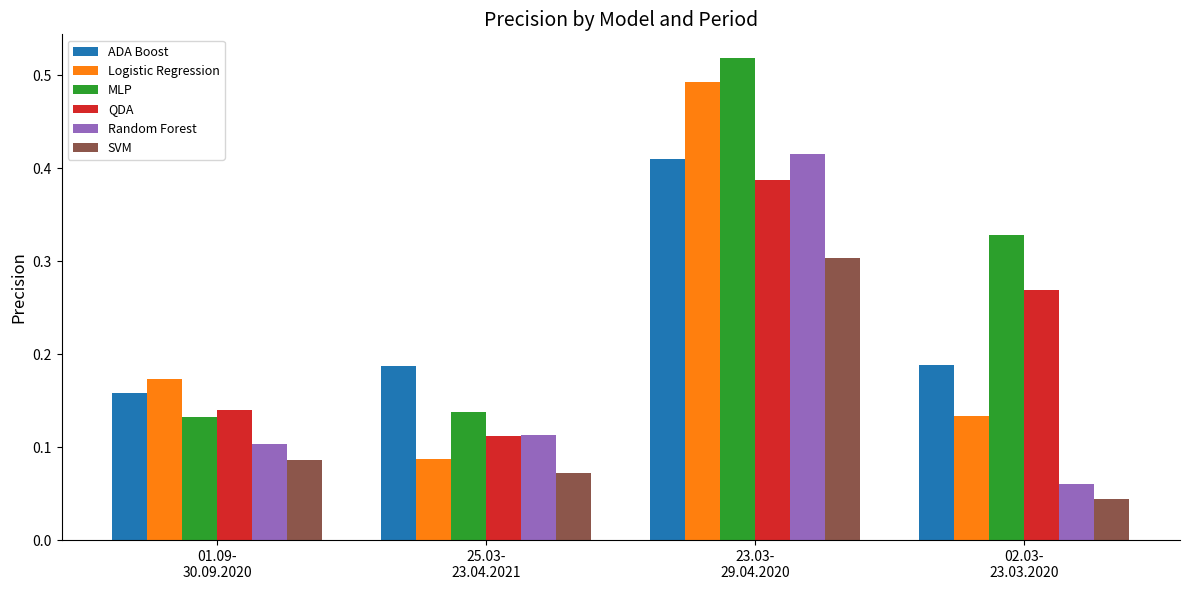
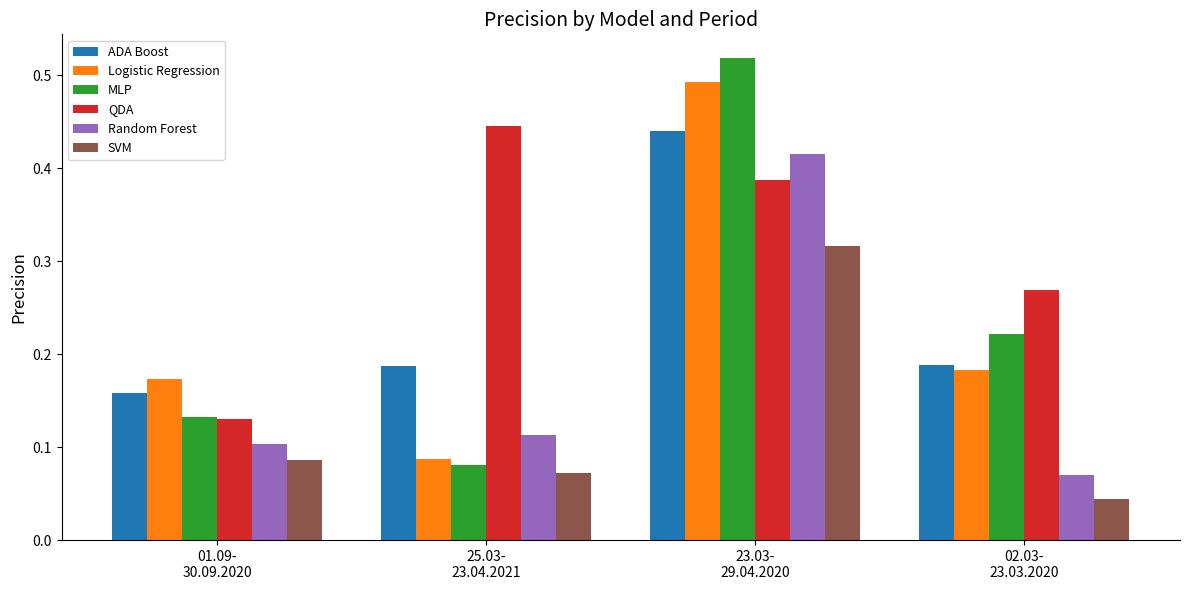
QDA, 01.09- 30.09.2020: 0.14 -> 0.13
MLP, 25.03- 23.04.2021: 0.14 -> 0.08
QDA, 25.03- 23.04.2021: 0.11 -> 0.45
ADA Boost, 23.03- 29.04.2020: 0.41 -> 0.44
SVM, 23.03- 29.04.2020: 0.30 -> 0.32
Logistic Regression, 02.03- 23.03.2020: 0.13 -> 0.18
MLP, 02.03- 23.03.2020: 0.33 -> 0.22
Random Forest, 02.03- 23.03.2020: 0.06 -> 0.07
